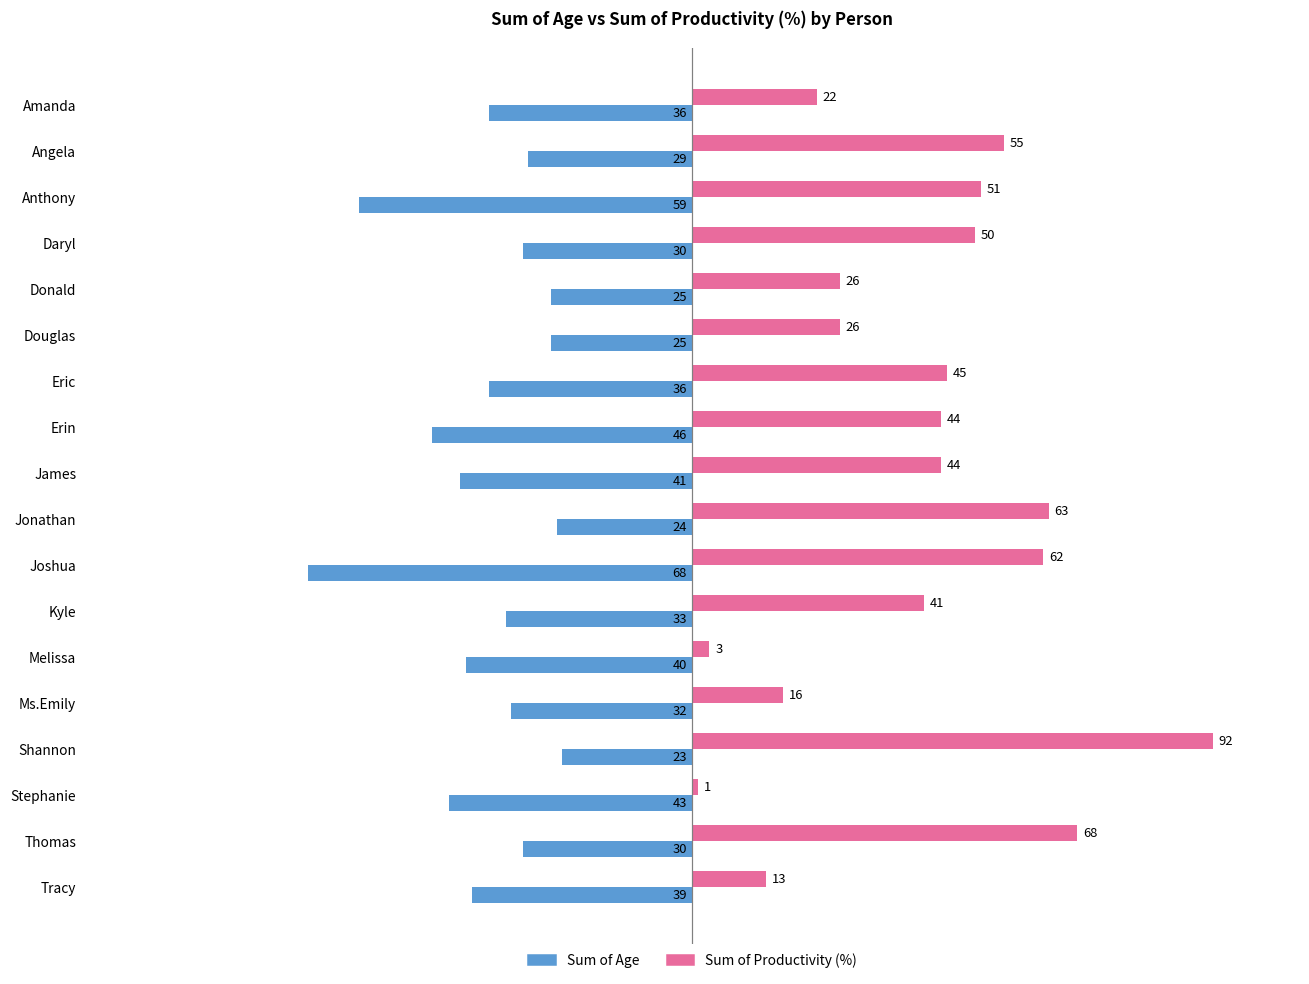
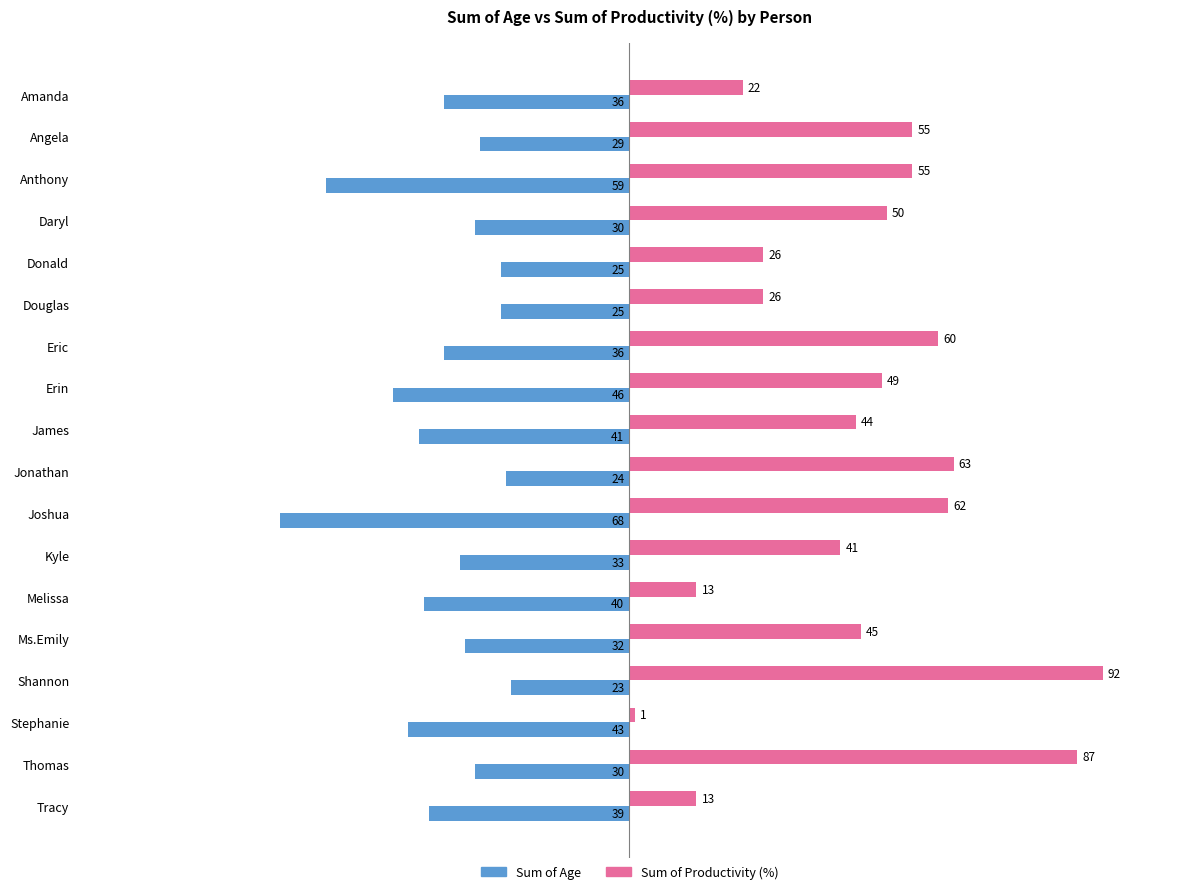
Sum of Productivity (%), Anthony: 51 -> 55
Sum of Productivity (%), Eric: 45 -> 60
Sum of Productivity (%), Erin: 44 -> 49
Sum of Productivity (%), Melissa: 3 -> 13
Sum of Productivity (%), Ms.Emily: 16 -> 45
Sum of Productivity (%), Thomas: 68 -> 87
